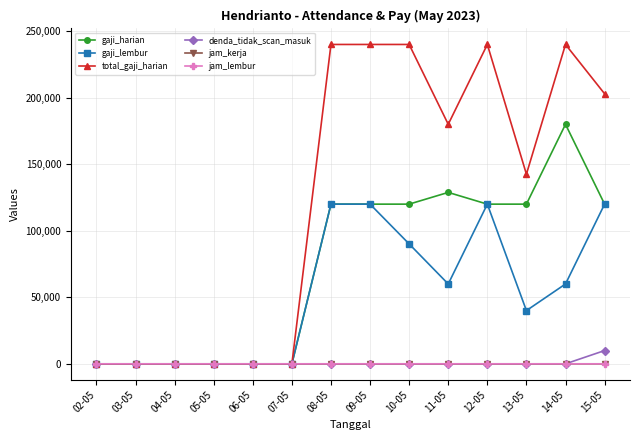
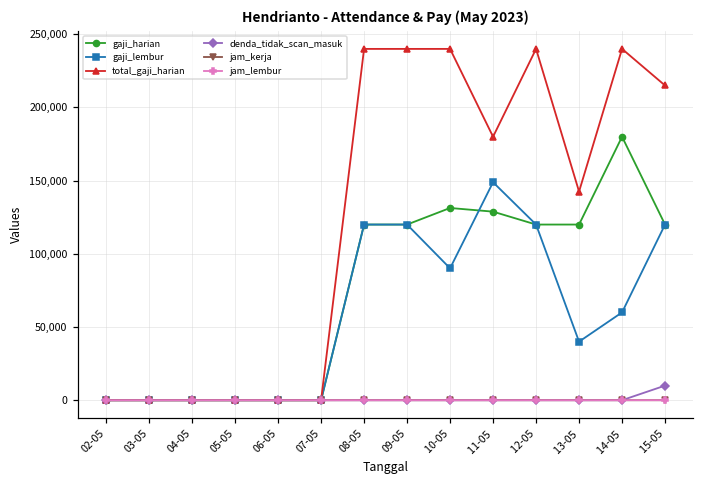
gaji_harian, 10-05: 120,000 -> 131,000
gaji_lembur, 11-05: 60,000 -> 149,000
total_gaji_harian, 15-05: 203,000 -> 215,000
